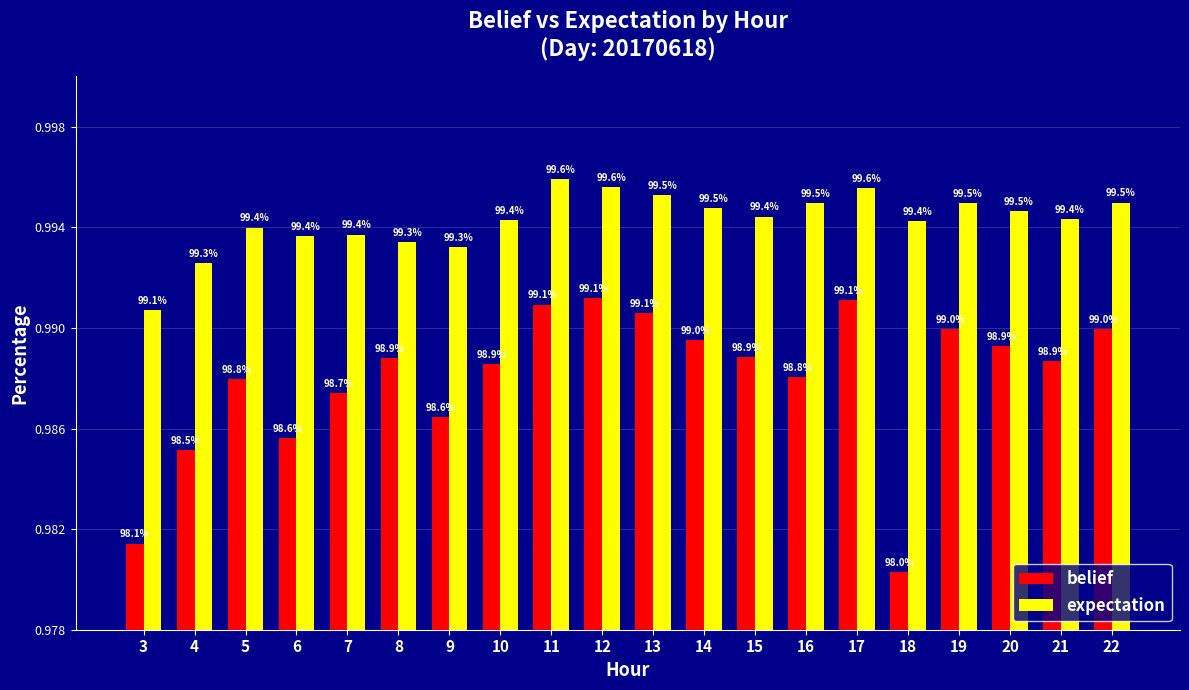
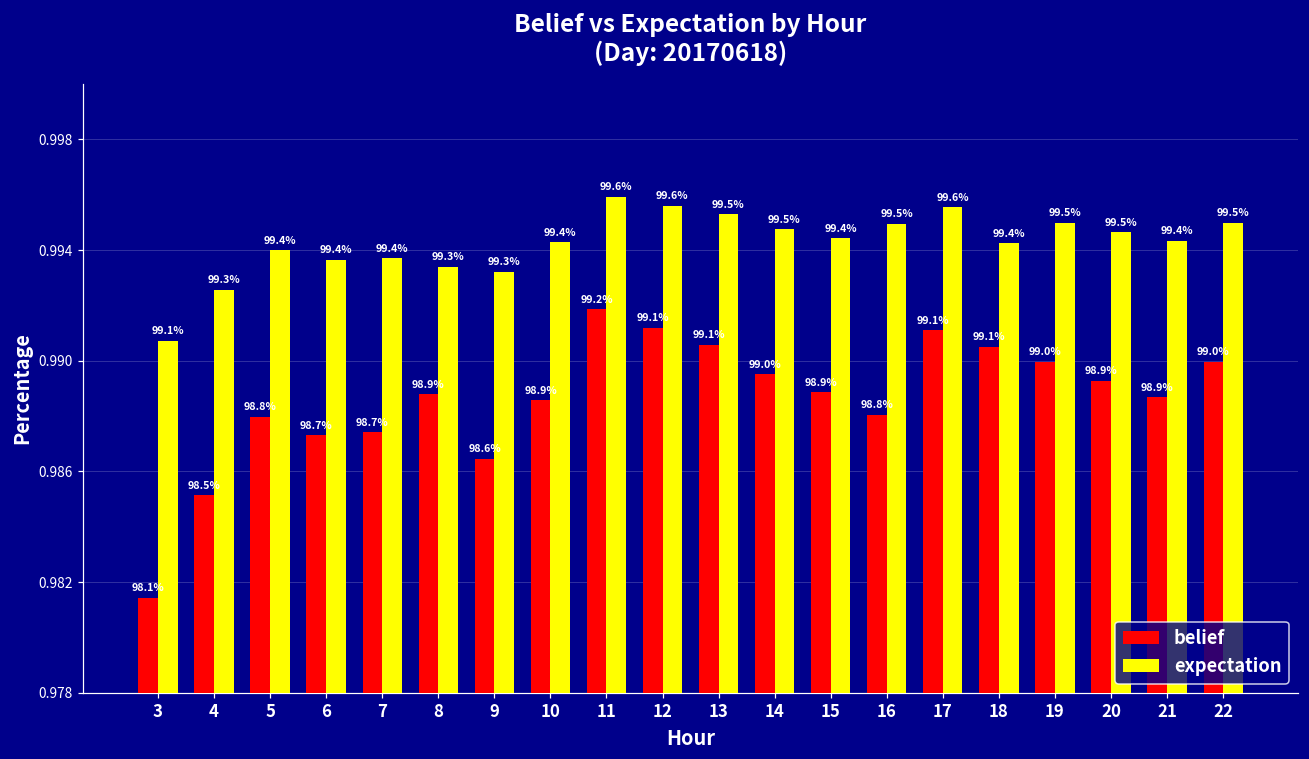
belief, 6: 98.6% -> 98.7%
belief, 11: 99.1% -> 99.2%
belief, 18: 98.0% -> 99.1%
